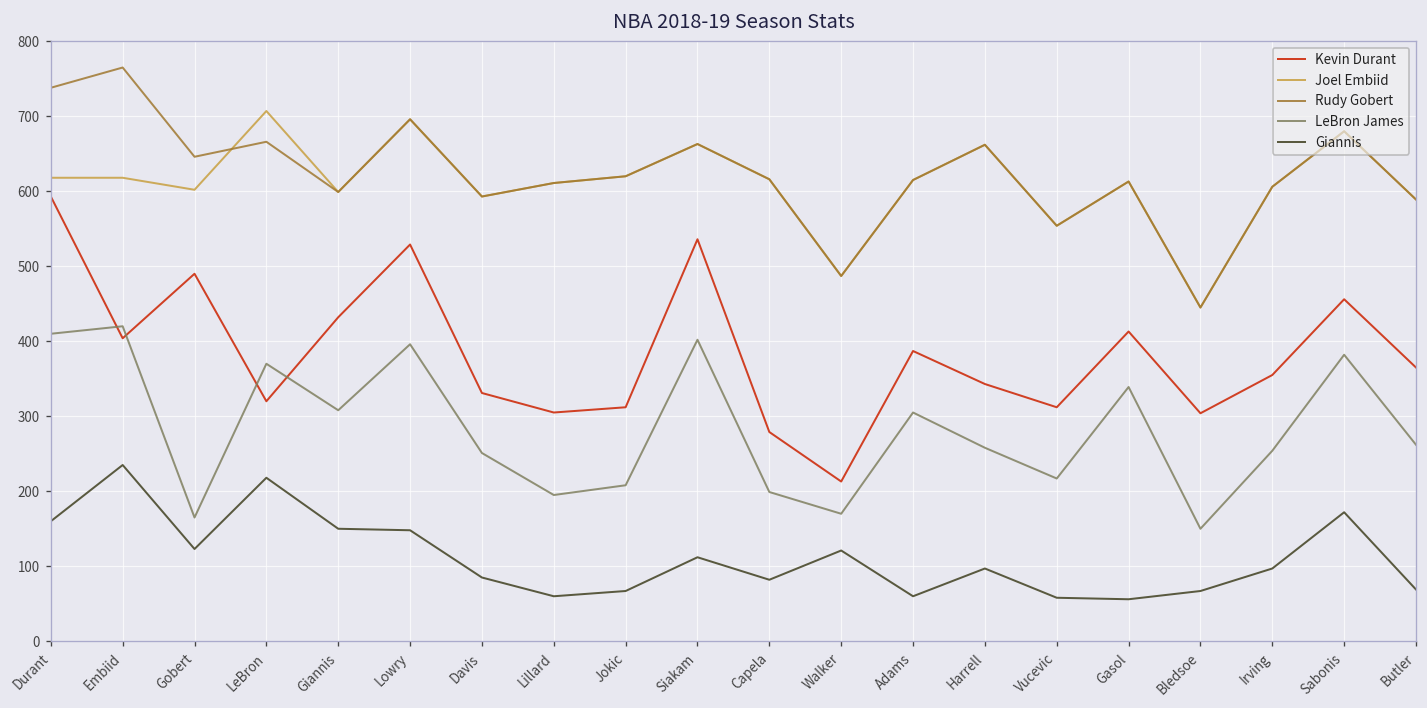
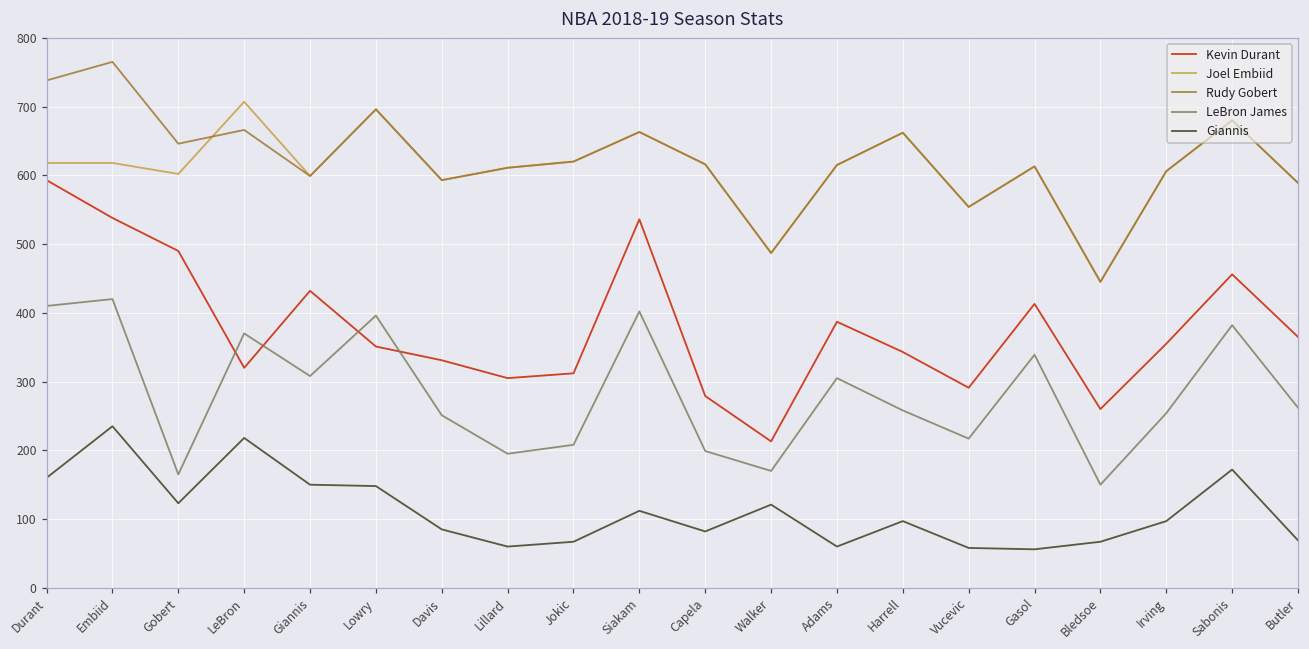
Kevin Durant, Embiid: 400 -> 540
Kevin Durant, Lowry: 530 -> 350
Kevin Durant, Vucevic: 310 -> 290
Kevin Durant, Bledsoe: 300 -> 260
